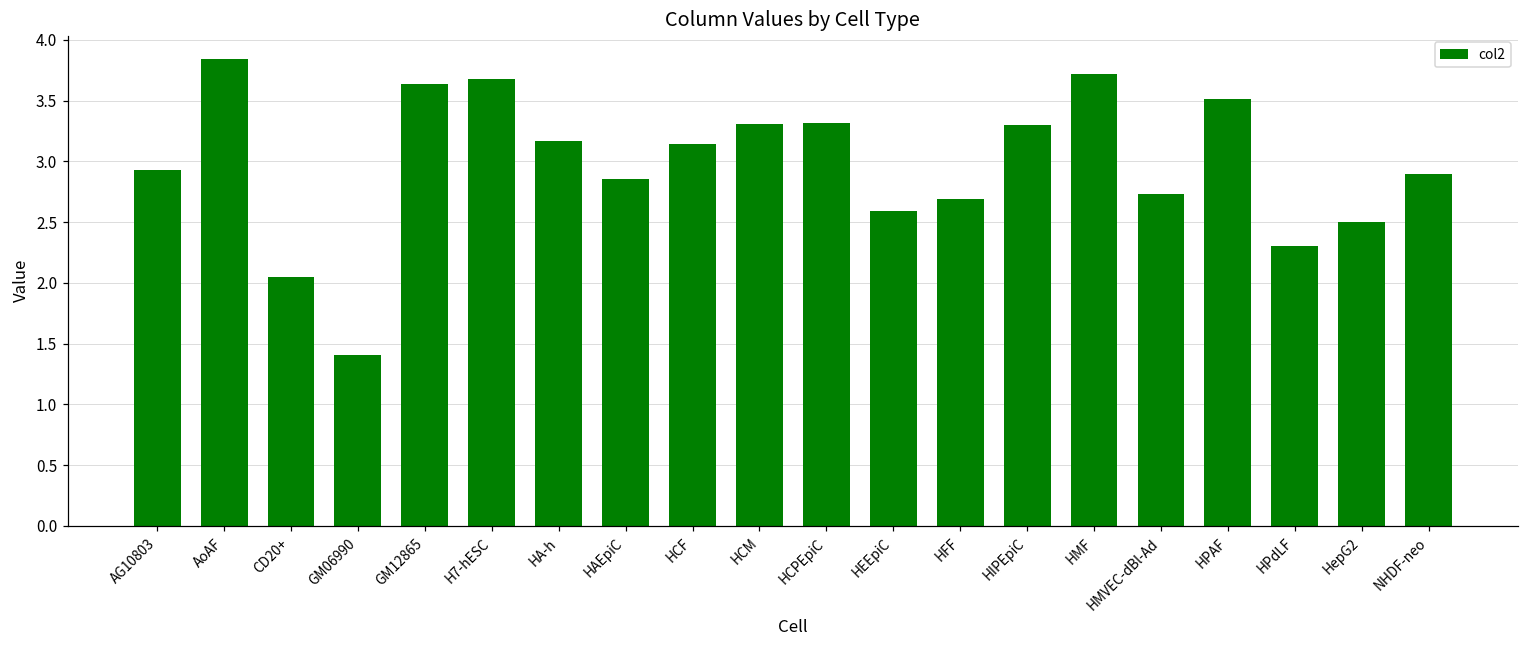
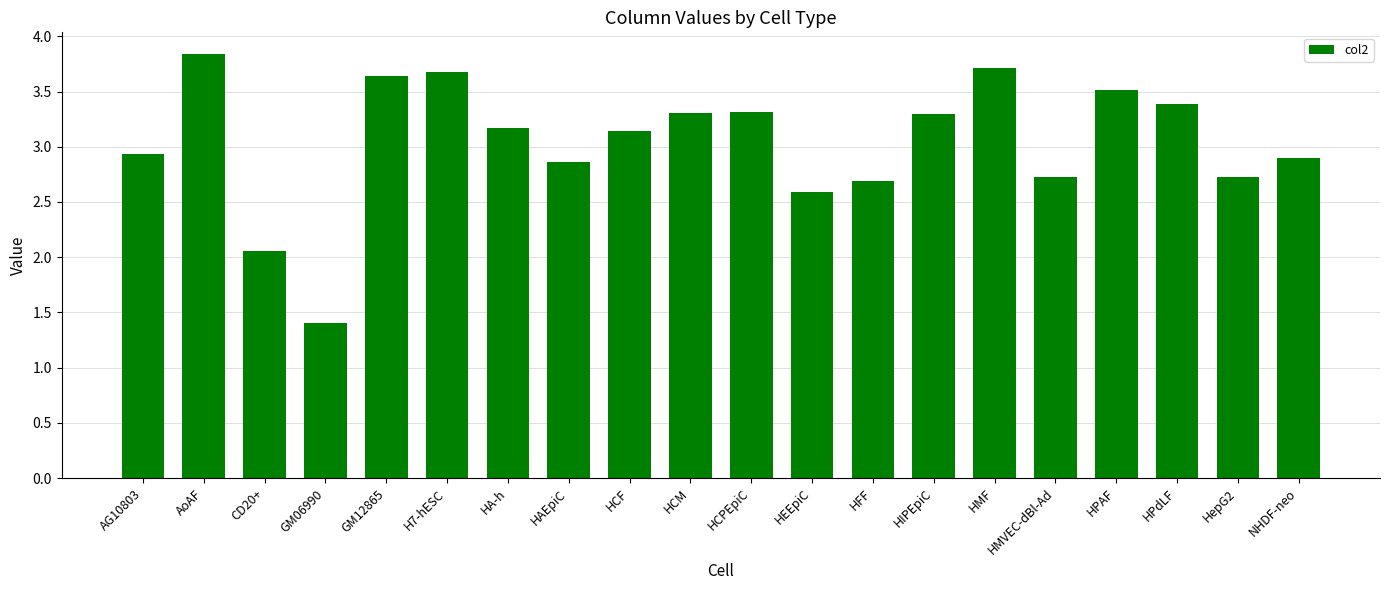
HPdLF: 2.30 -> 3.39
HepG2: 2.50 -> 2.73
